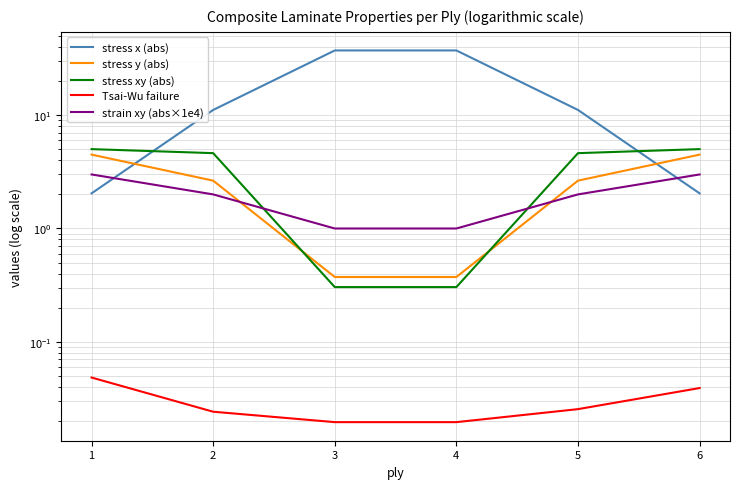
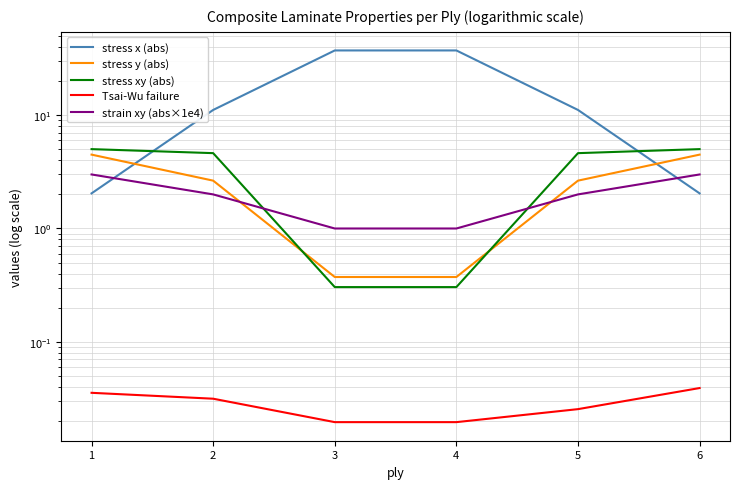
Tsai-Wu failure, 1: 0.048 -> 0.035
Tsai-Wu failure, 2: 0.024 -> 0.031
